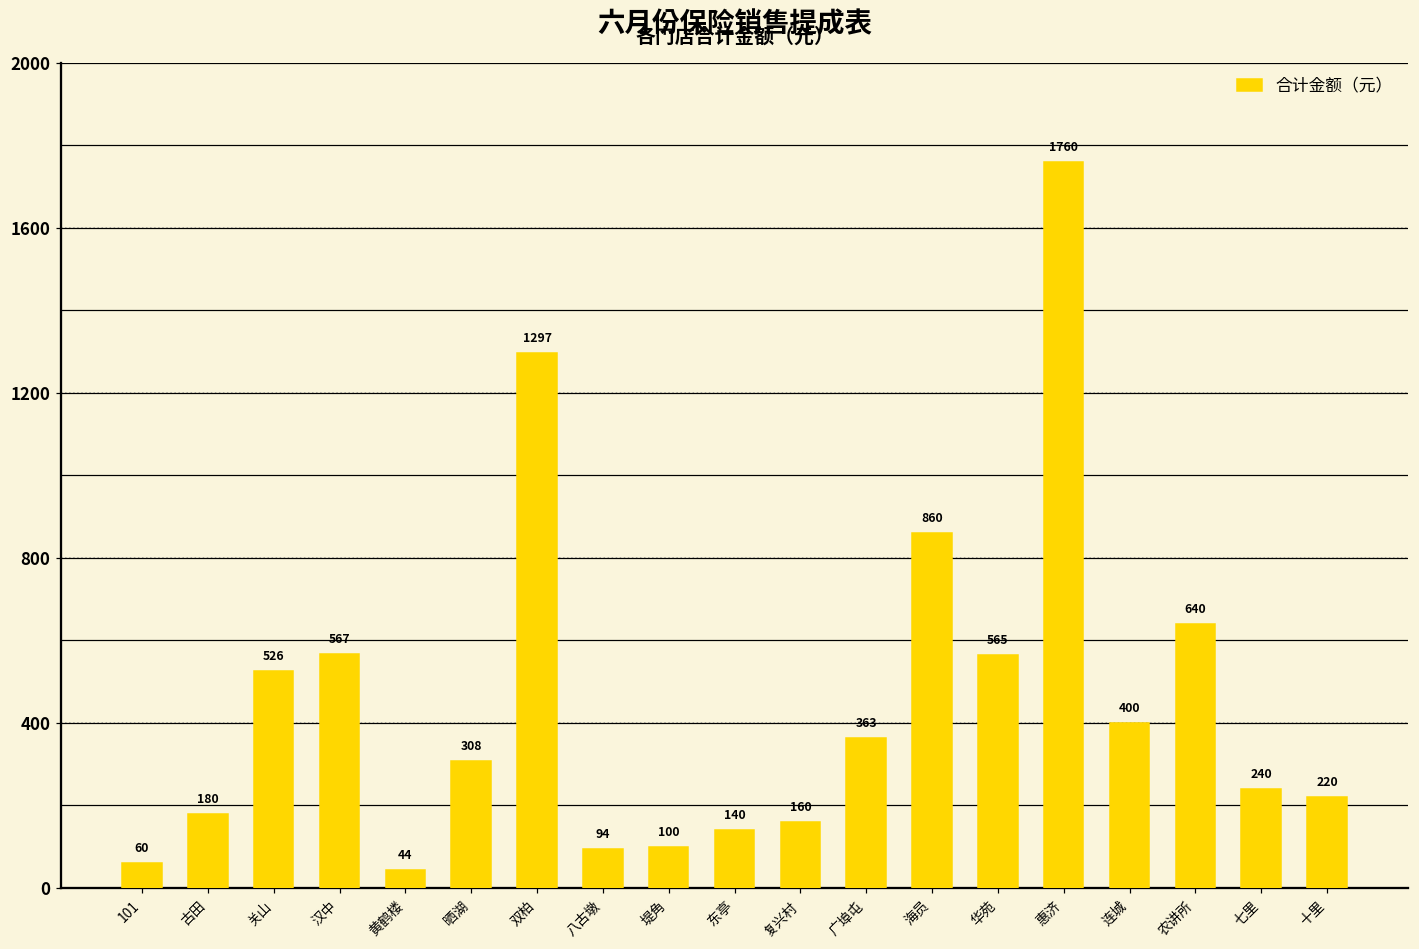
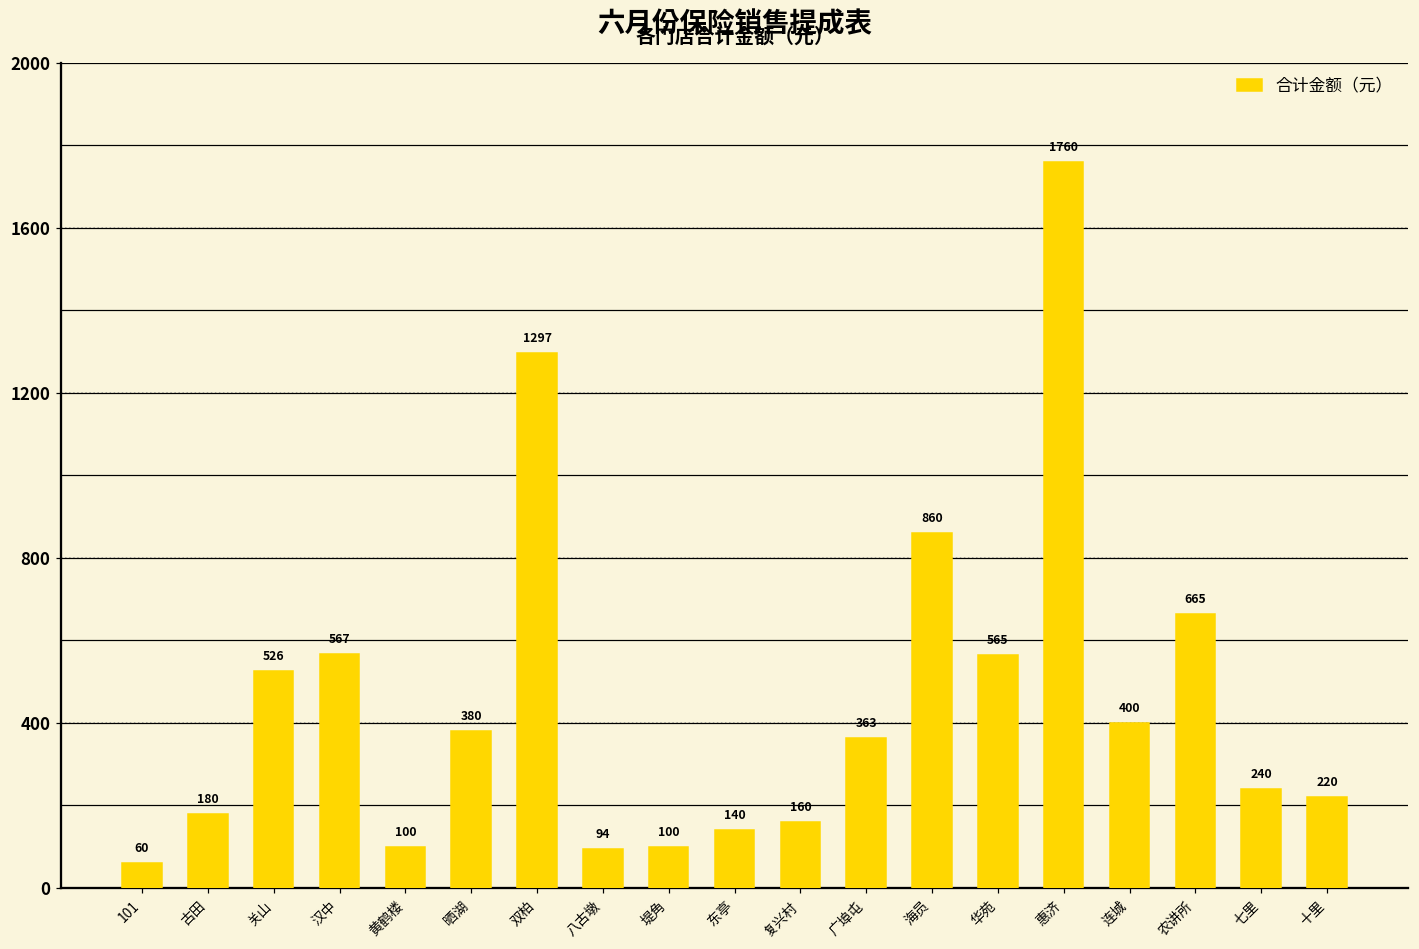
黄鹤楼: 44 -> 100
晒湖: 308 -> 380
农讲所: 640 -> 665
